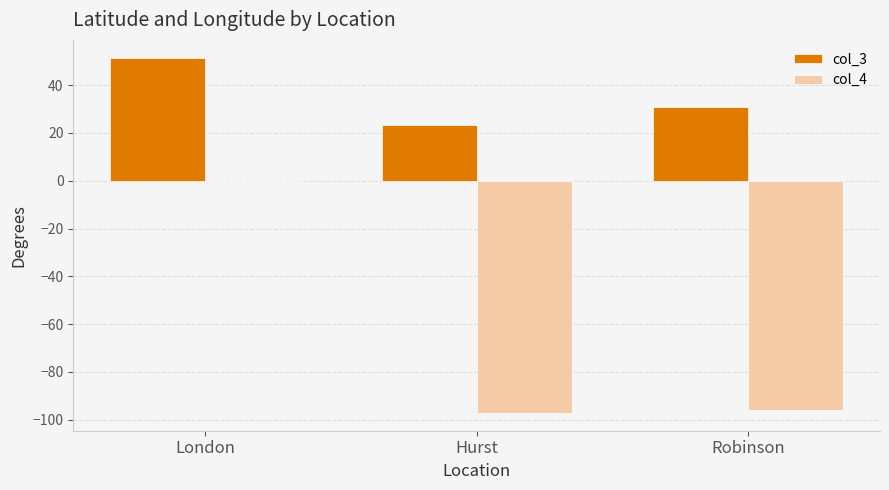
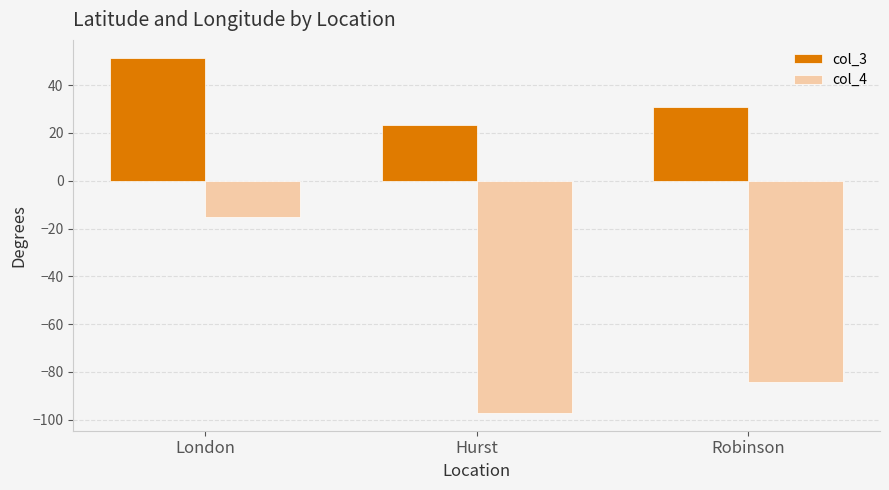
col_4, London: 0 -> -15
col_4, Robinson: -96 -> -84
